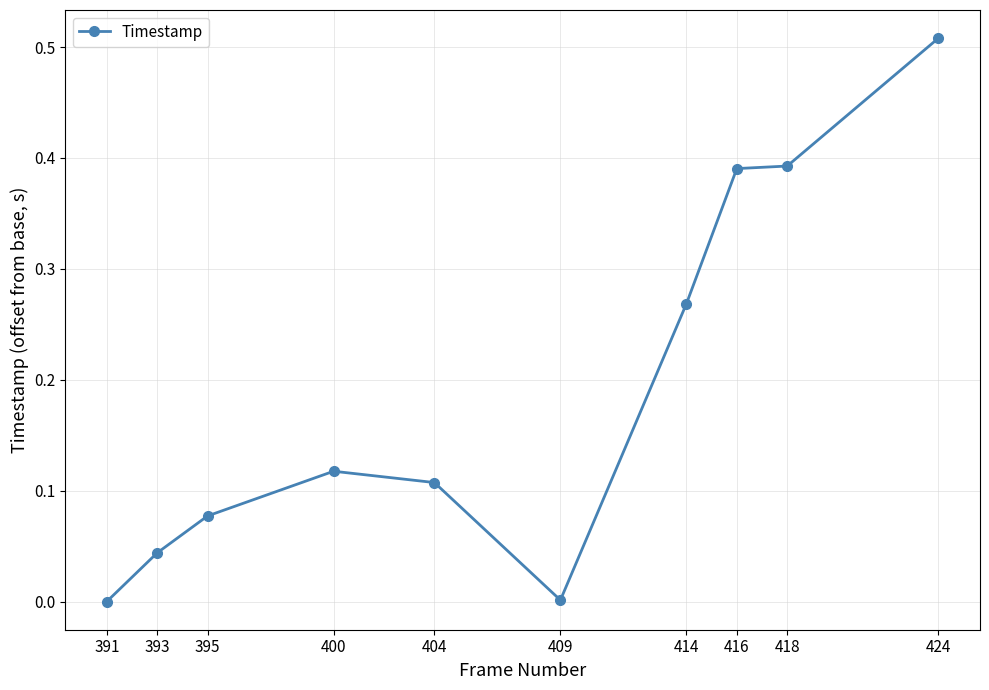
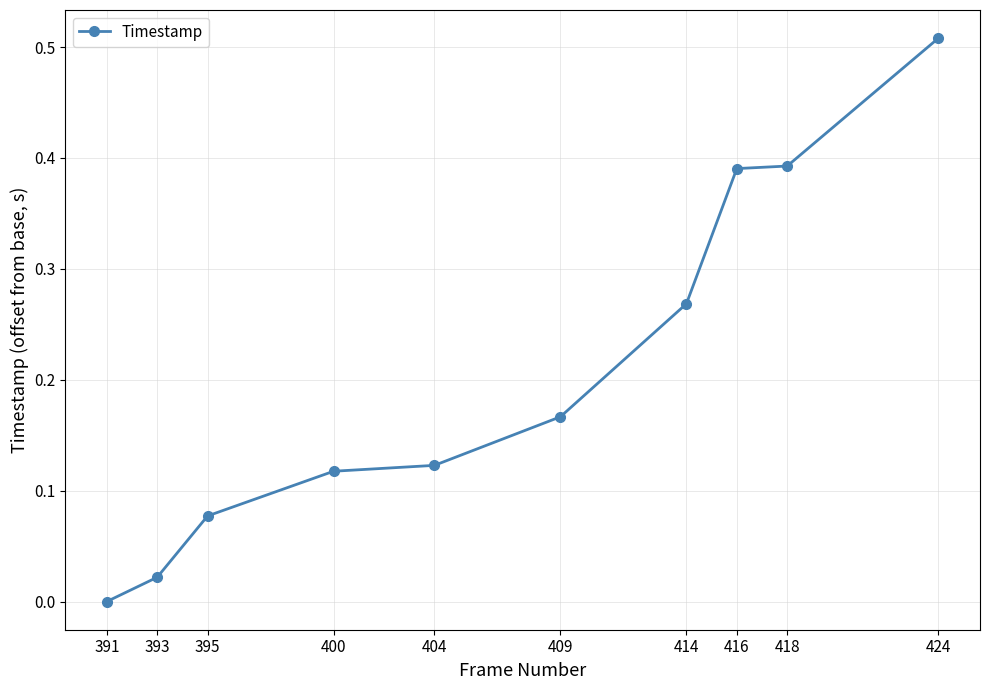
393: 0.044 -> 0.022
404: 0.107 -> 0.123
409: 0.001 -> 0.167
